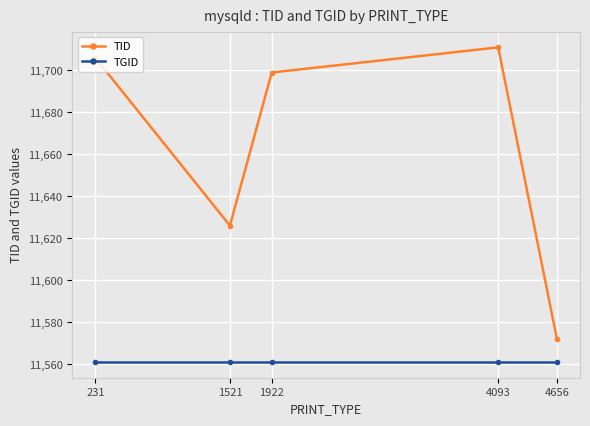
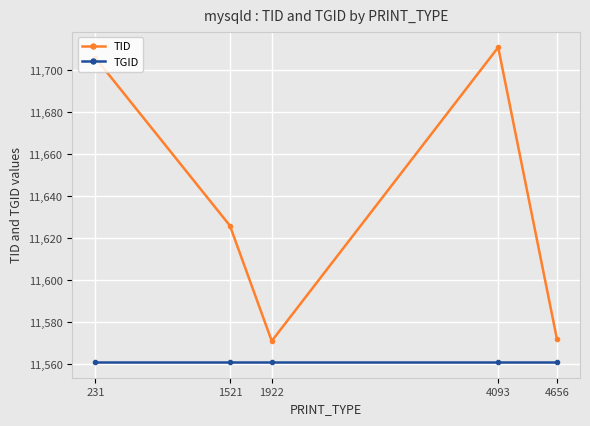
TID, 1922: 11,699 -> 11,571
